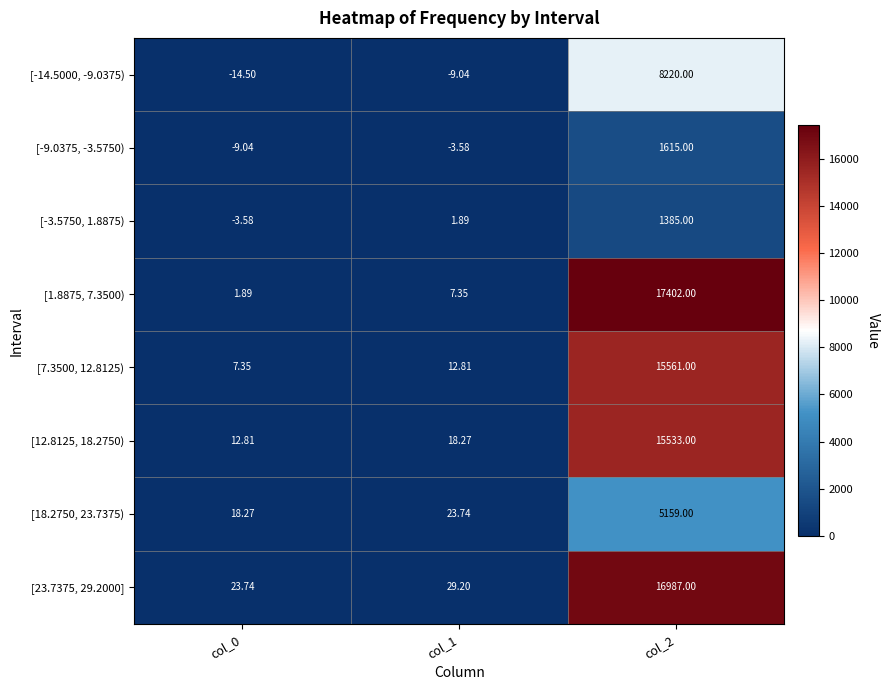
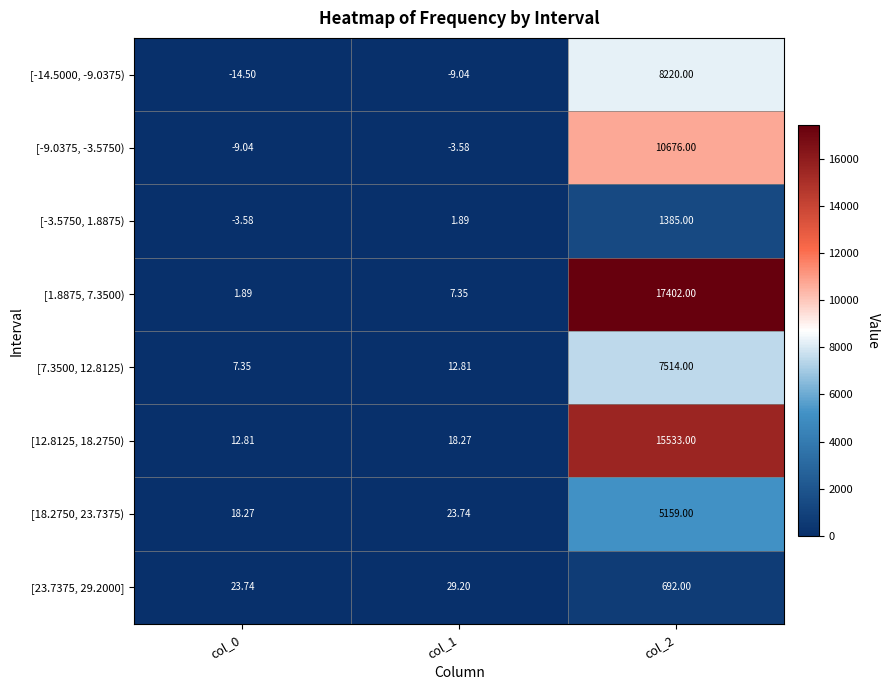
[-9.0375, -3.5750), col_2: 1615.00 -> 10676.00
[7.3500, 12.8125), col_2: 15561.00 -> 7514.00
[23.7375, 29.2000], col_2: 16987.00 -> 692.00
